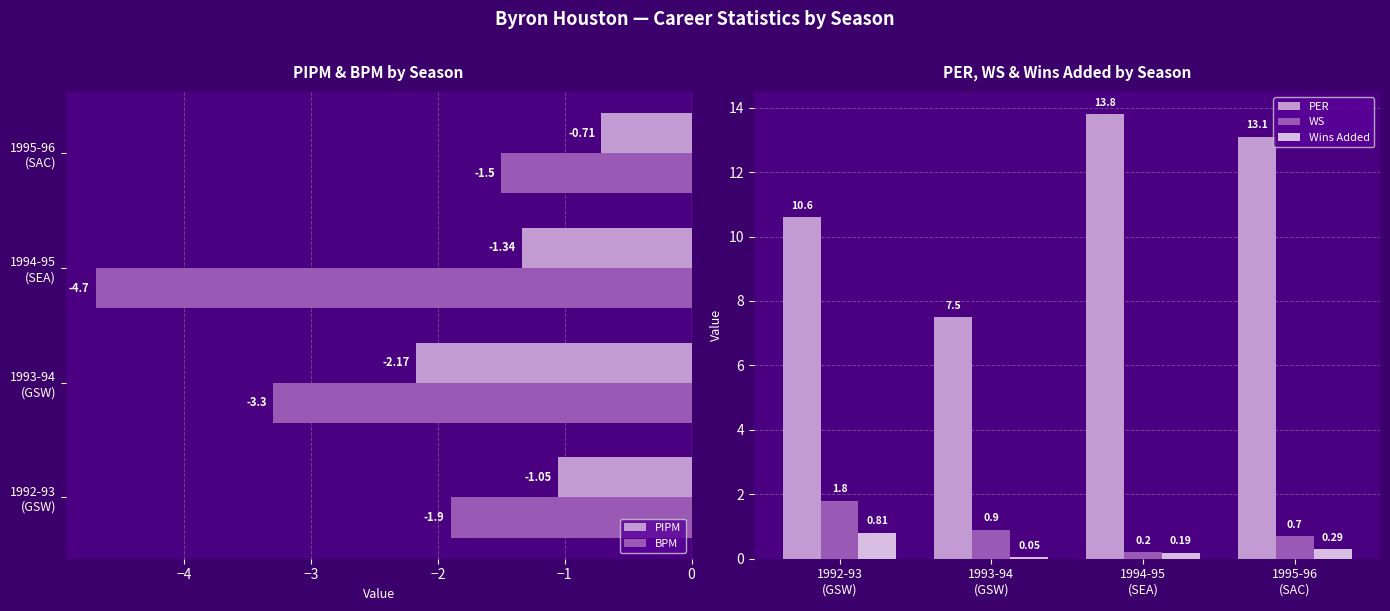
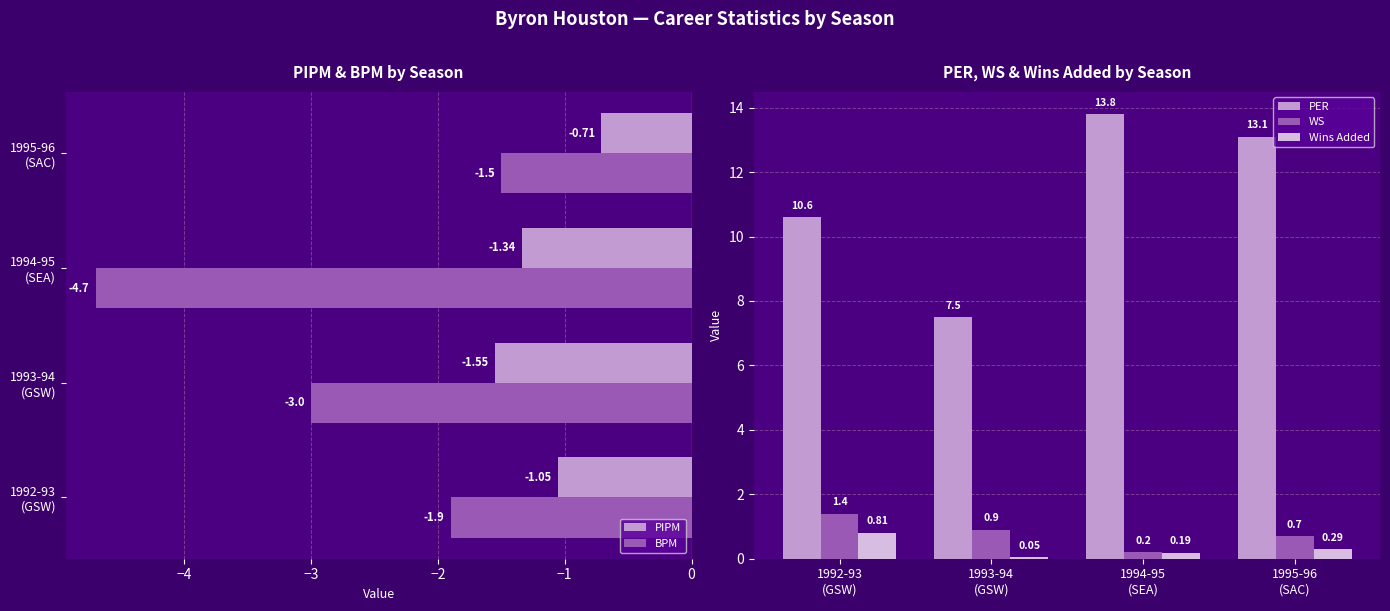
PIPM & BPM by Season, PIPM, 1993-94 (GSW): -2.17 -> -1.55
PIPM & BPM by Season, BPM, 1993-94 (GSW): -3.3 -> -3.0
PER, WS & Wins Added by Season, WS, 1992-93 (GSW): 1.8 -> 1.4
